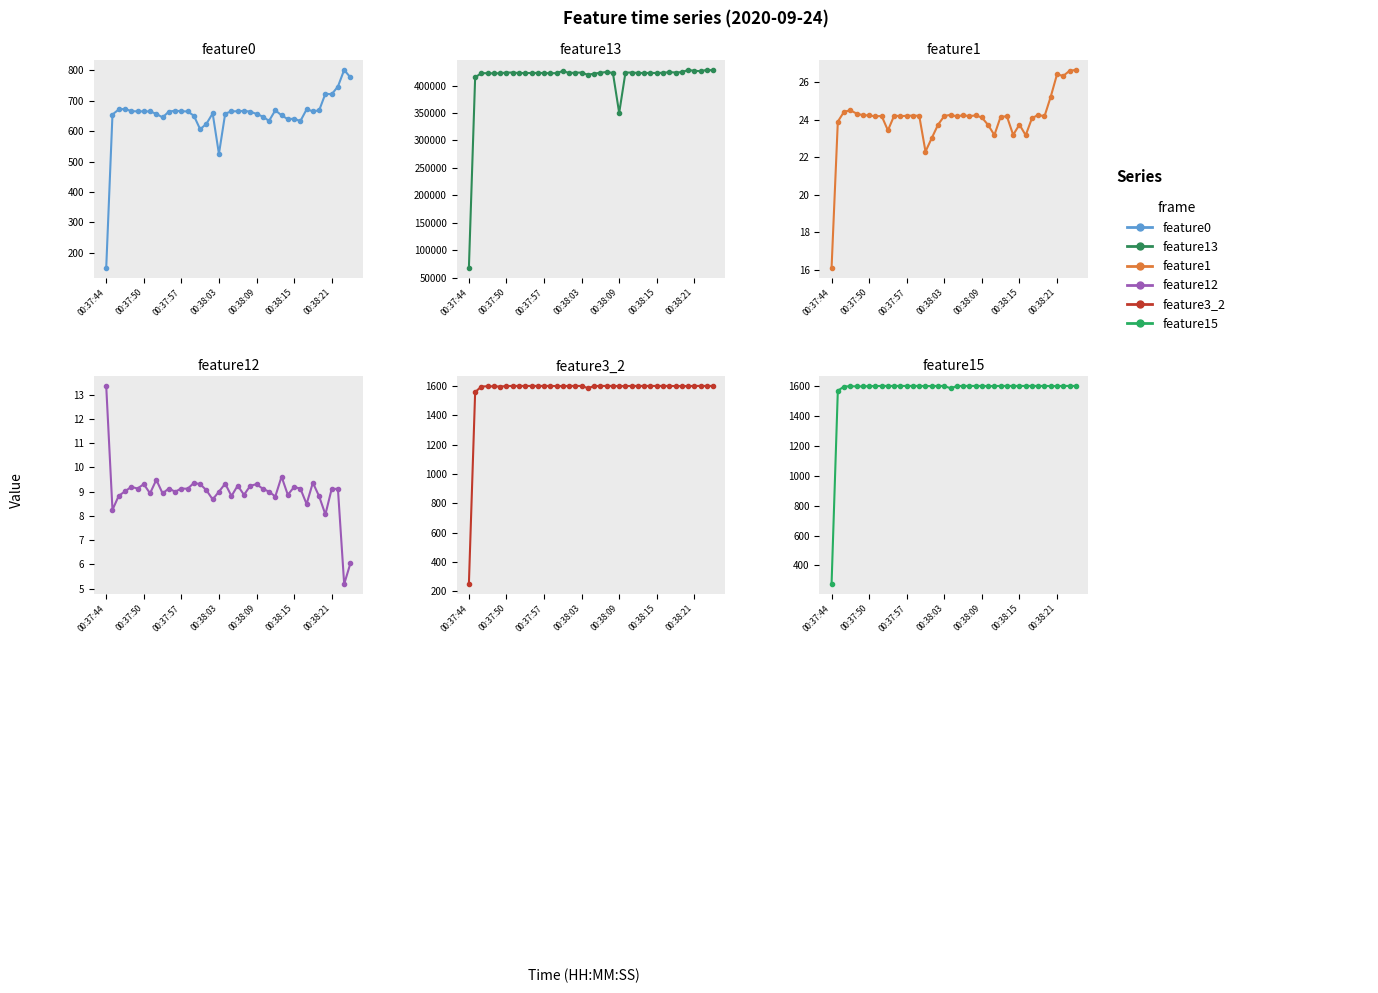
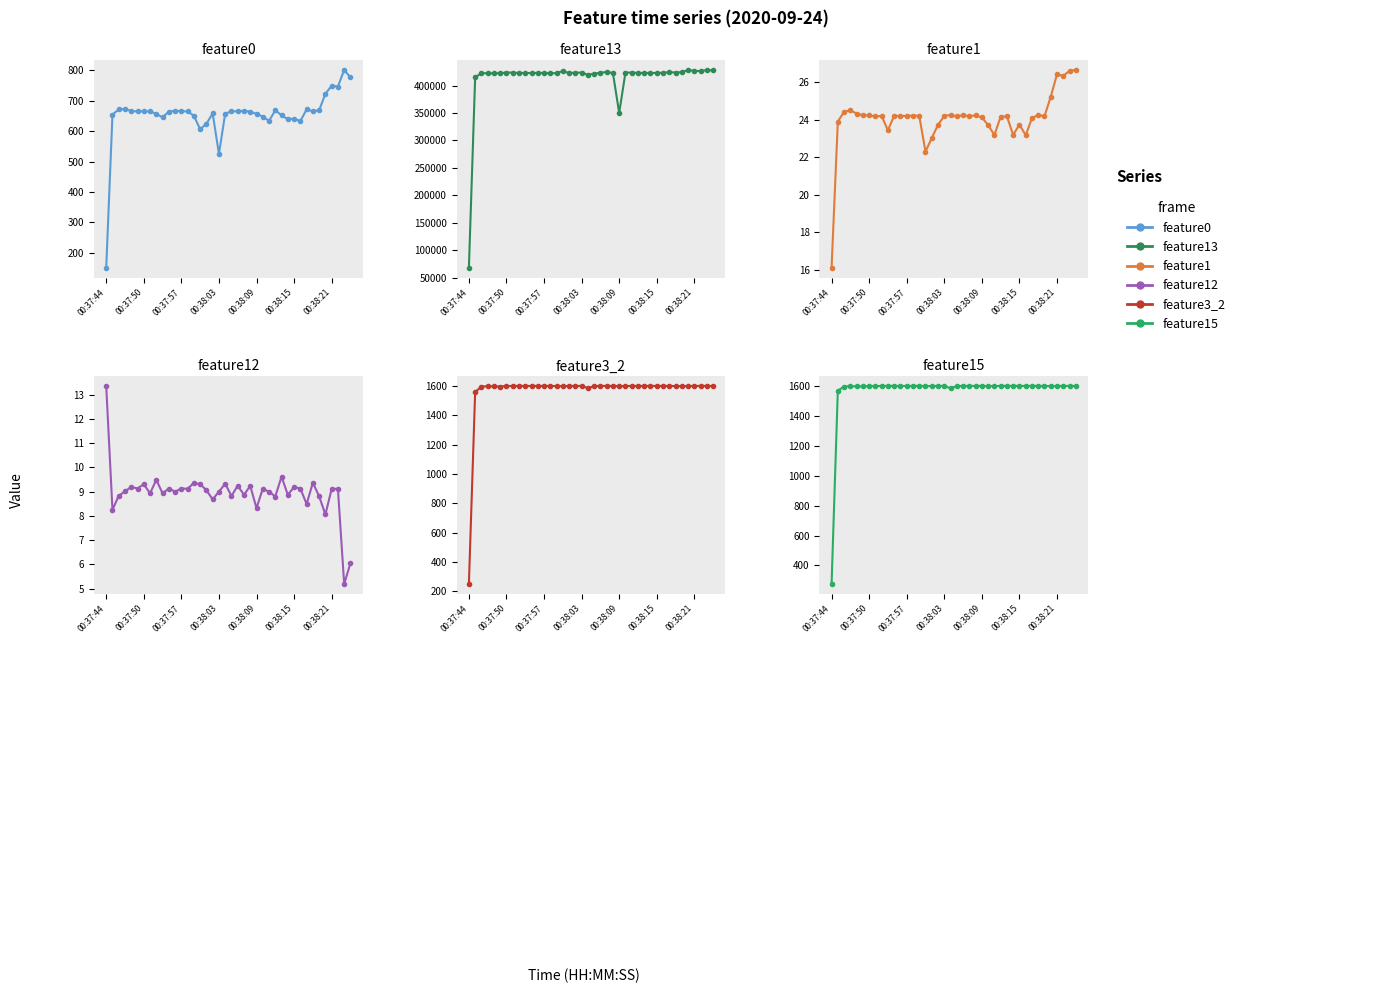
feature0, 00:38:21: 720 -> 750
feature12, 00:38:09: 9.3 -> 8.3
